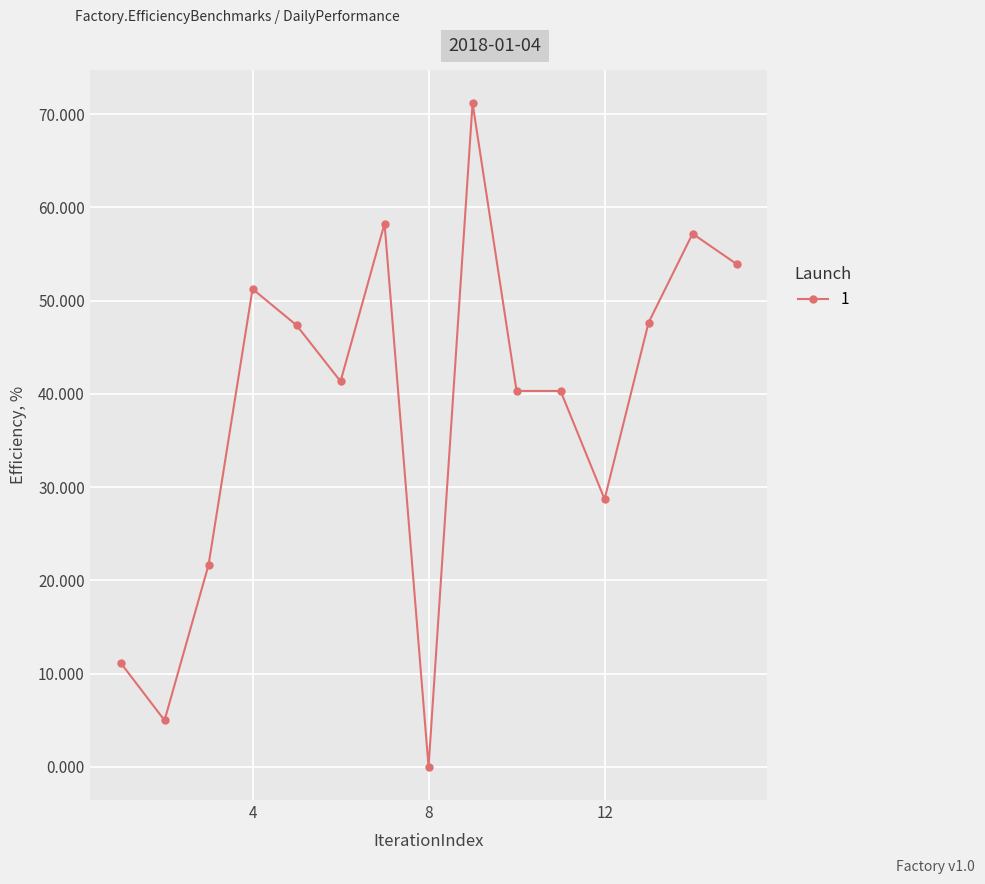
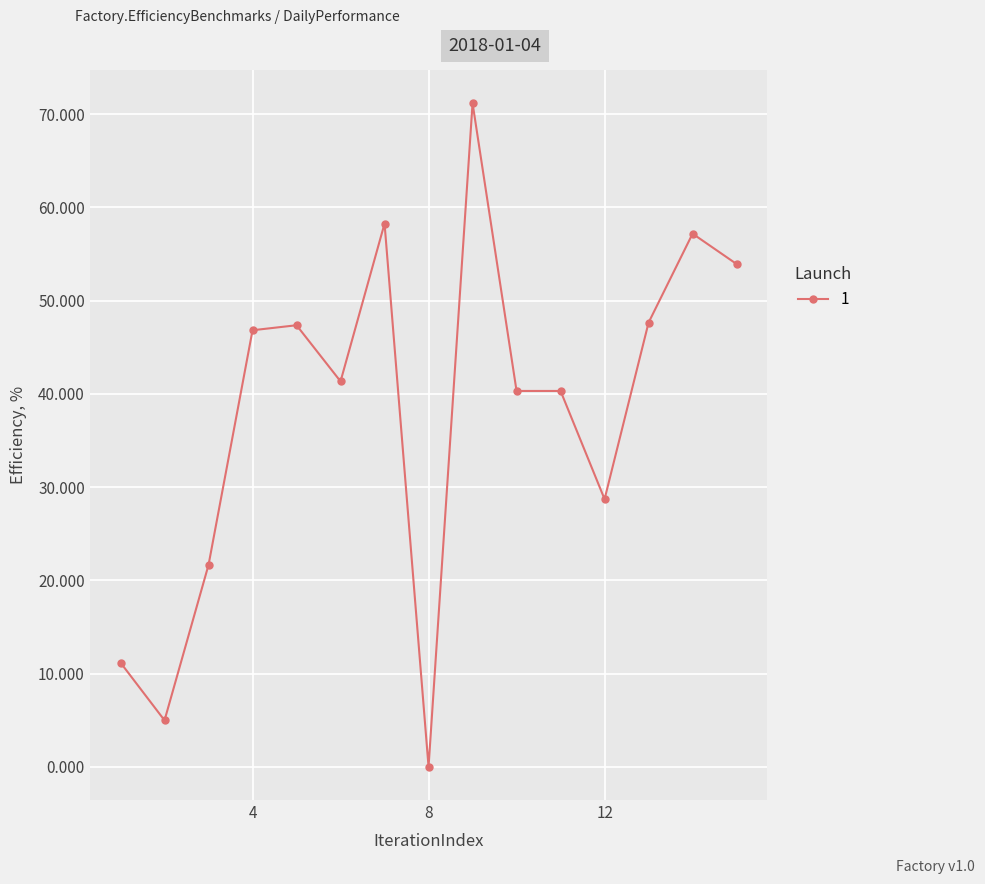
4: 51 -> 47
